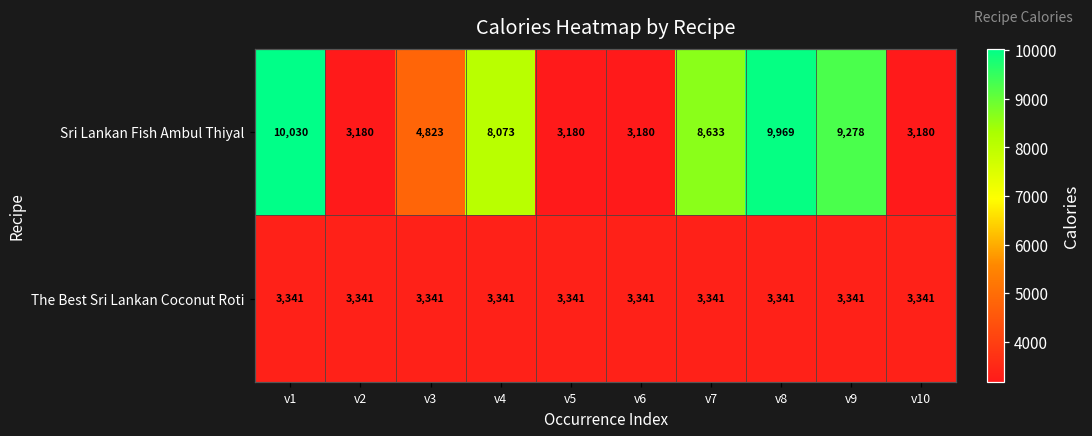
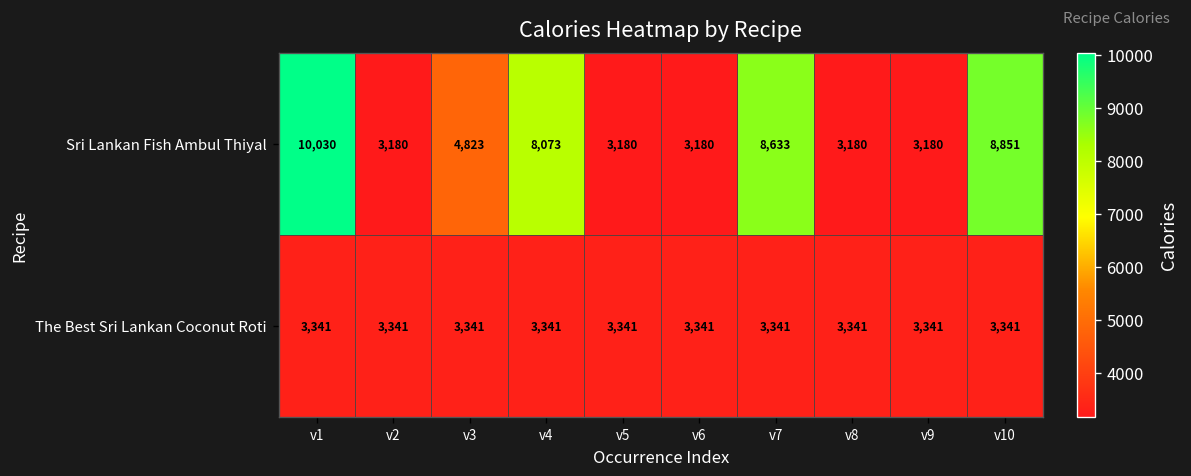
Sri Lankan Fish Ambul Thiyal, v8: 9,969 -> 3,180
Sri Lankan Fish Ambul Thiyal, v9: 9,278 -> 3,180
Sri Lankan Fish Ambul Thiyal, v10: 3,180 -> 8,851
